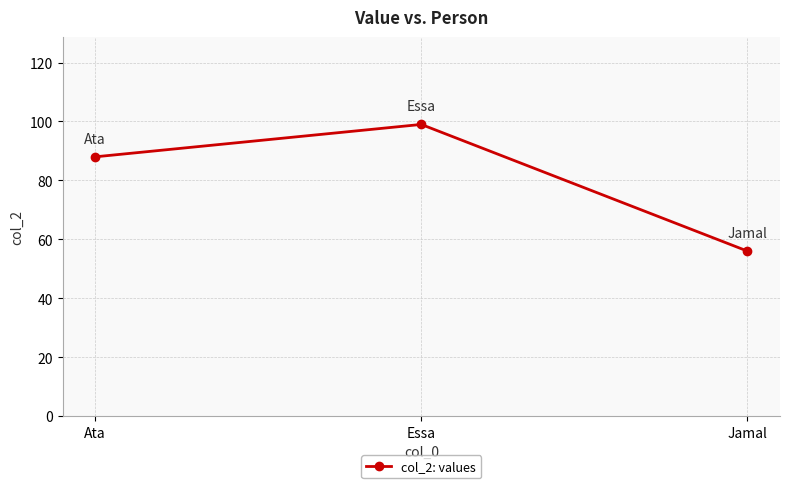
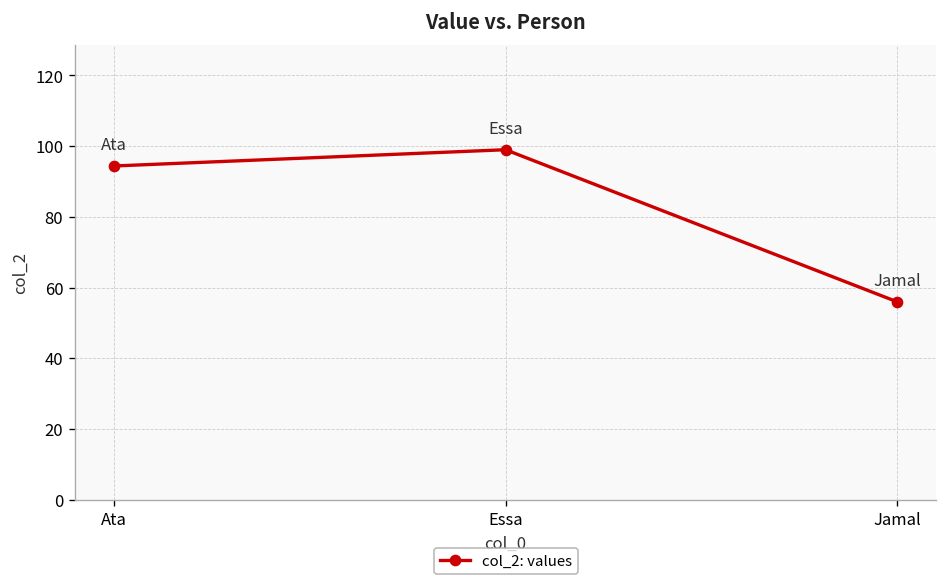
Ata: 88 -> 94
